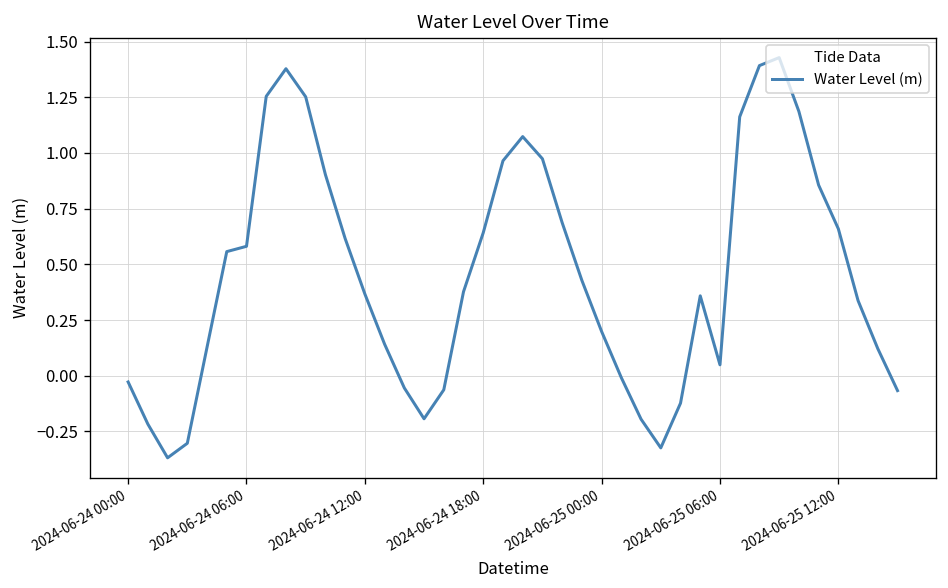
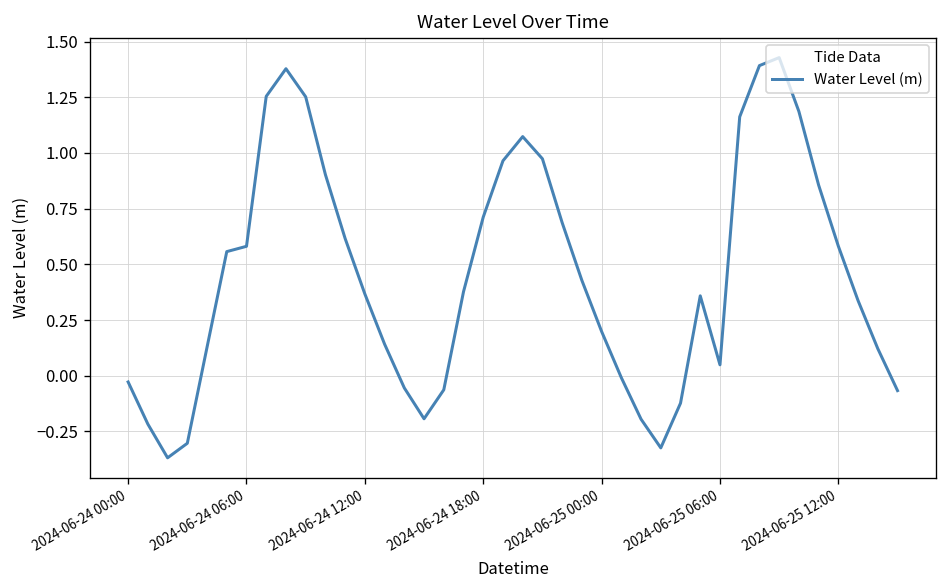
2024-06-24 18:00: 0.64 -> 0.71
2024-06-25 12:00: 0.66 -> 0.58
